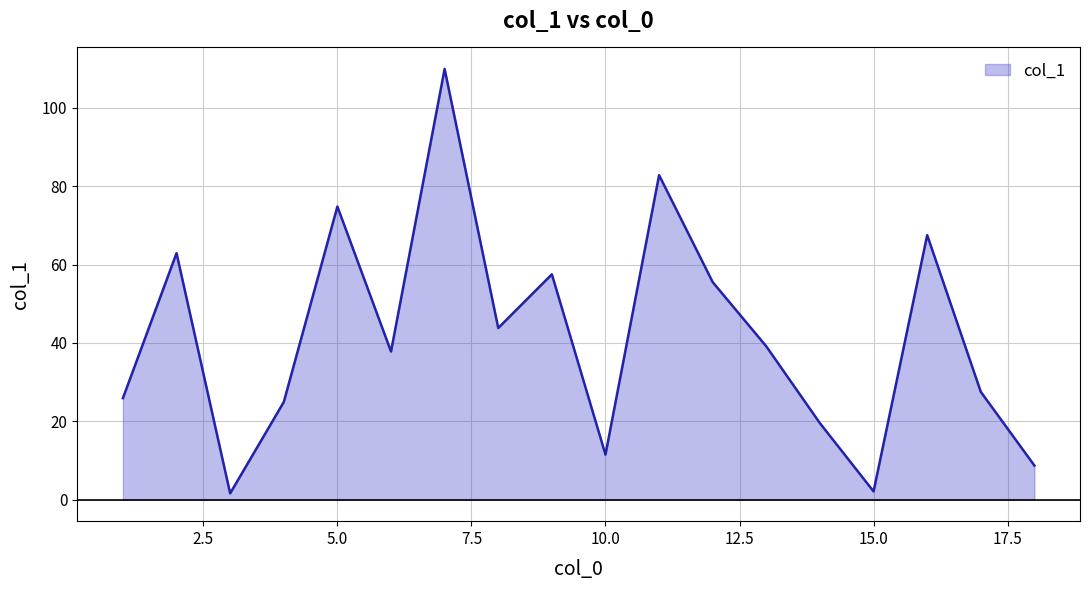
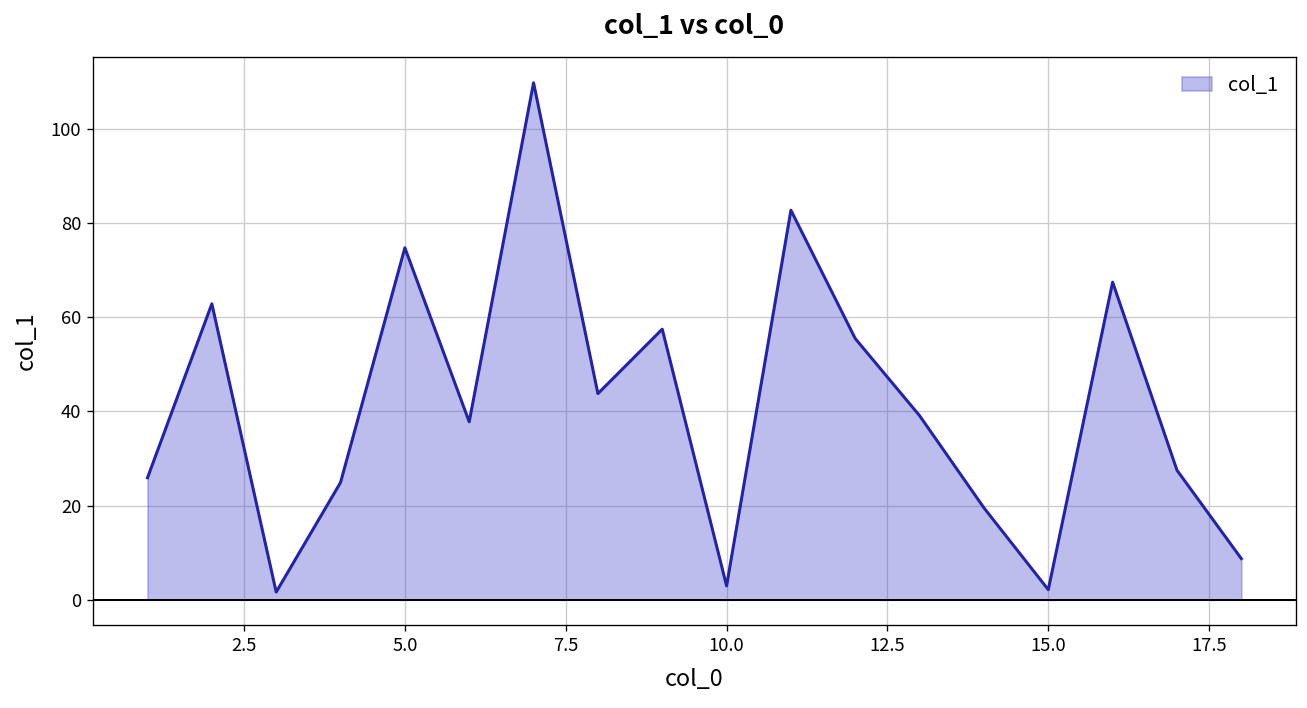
10.0: 12 -> 3
